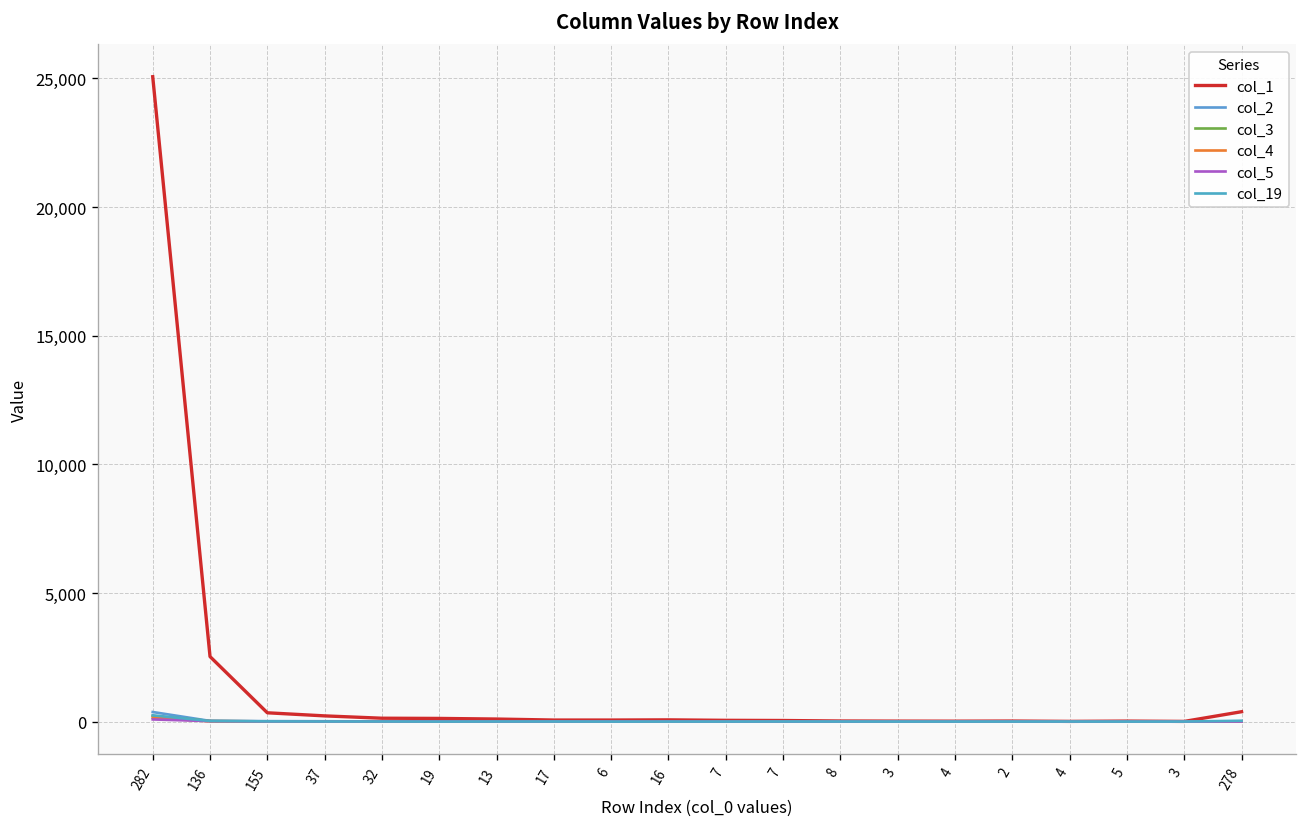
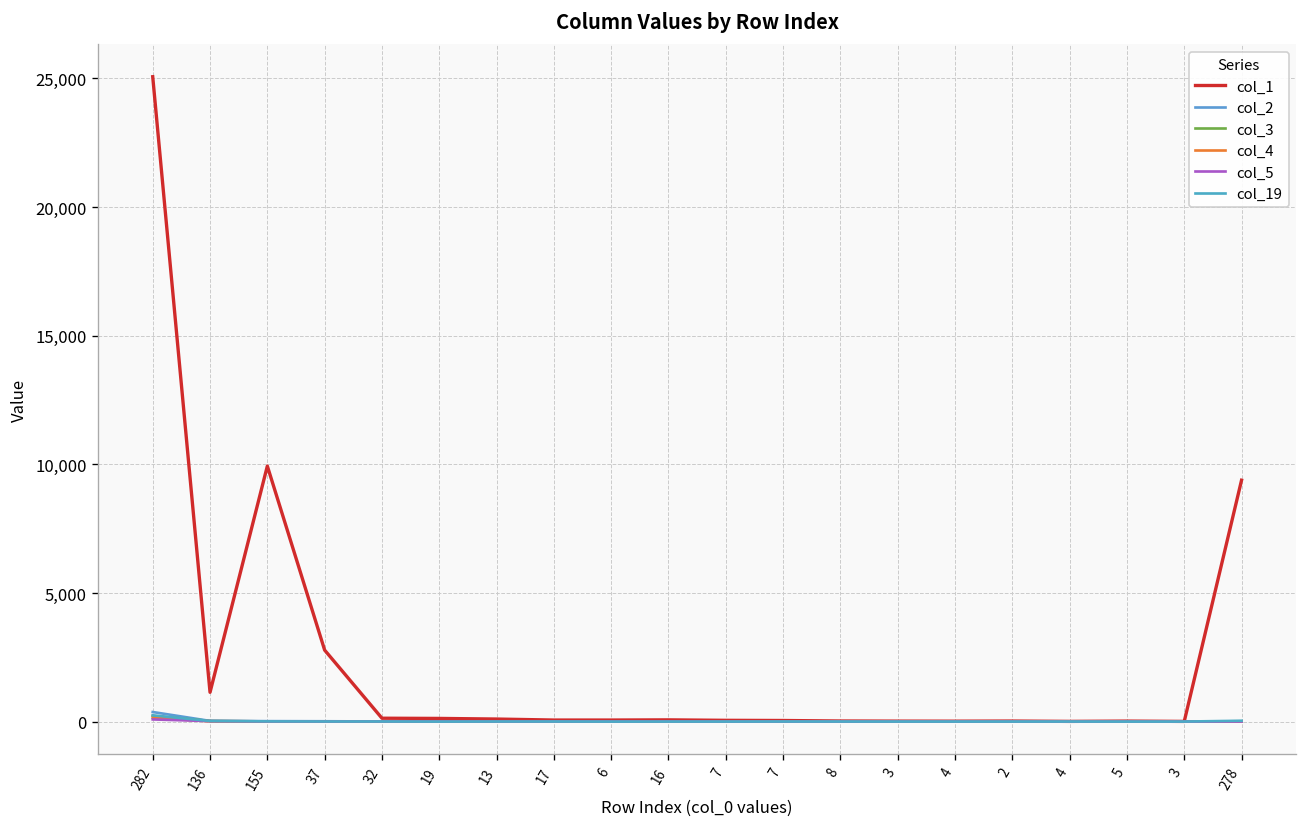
col_1, 136: 2,500 -> 1,100
col_1, 155: 300 -> 9,900
col_1, 37: 200 -> 2,800
col_1, 278: 400 -> 9,400
